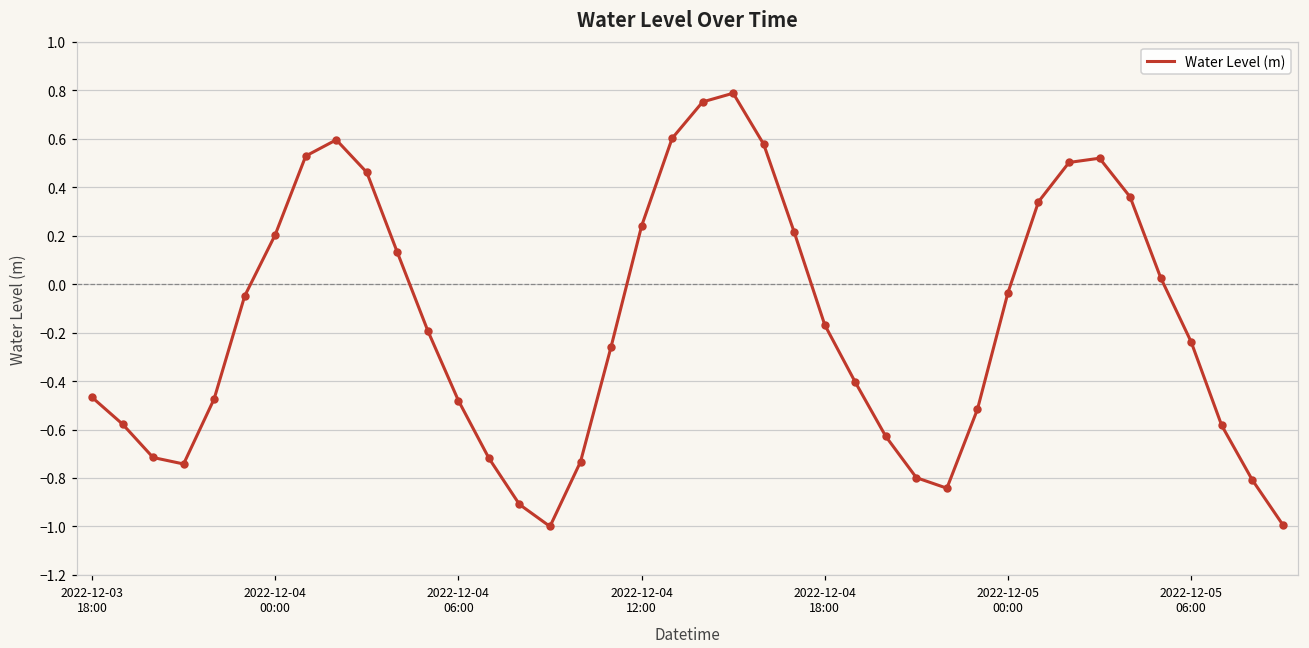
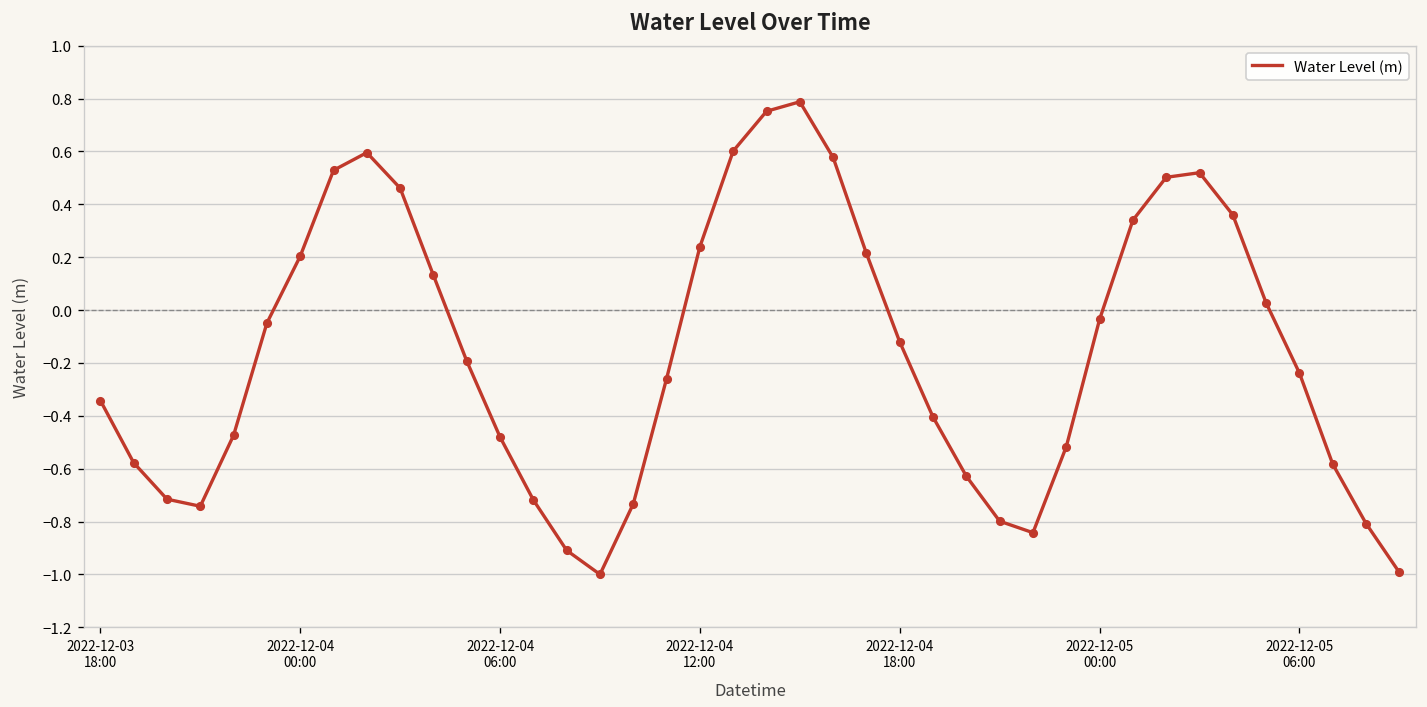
2022-12-03 18:00: -0.47 -> -0.34
2022-12-04 18:00: -0.17 -> -0.12
